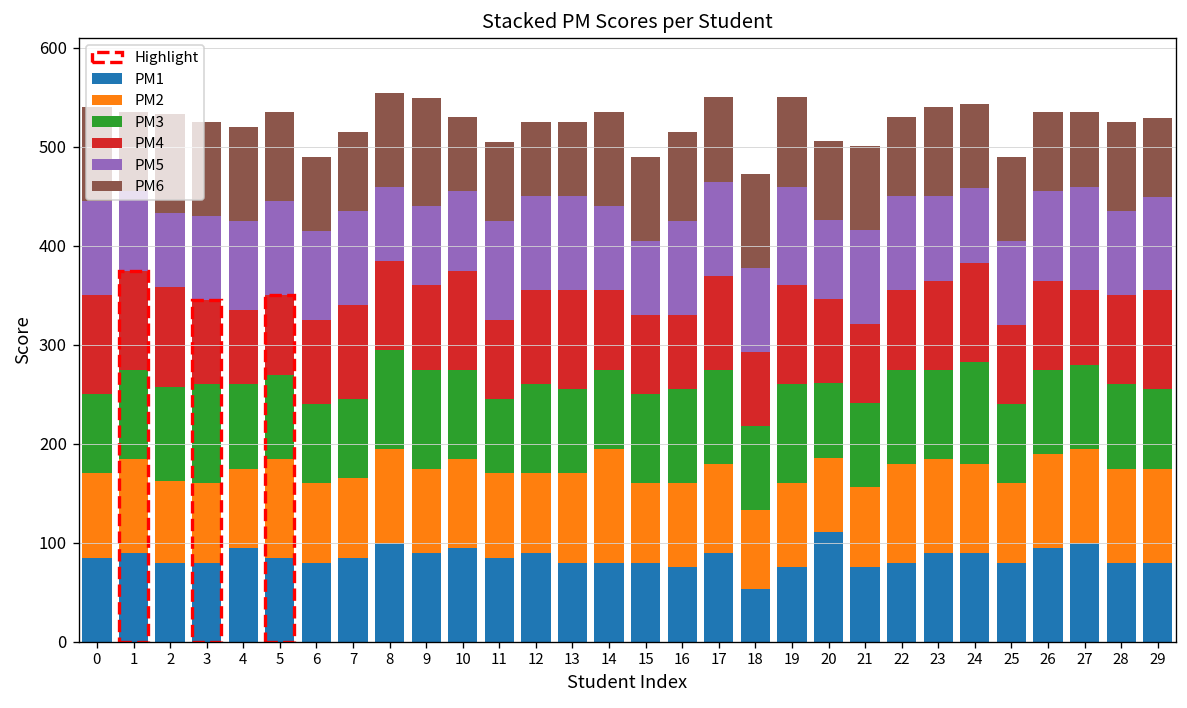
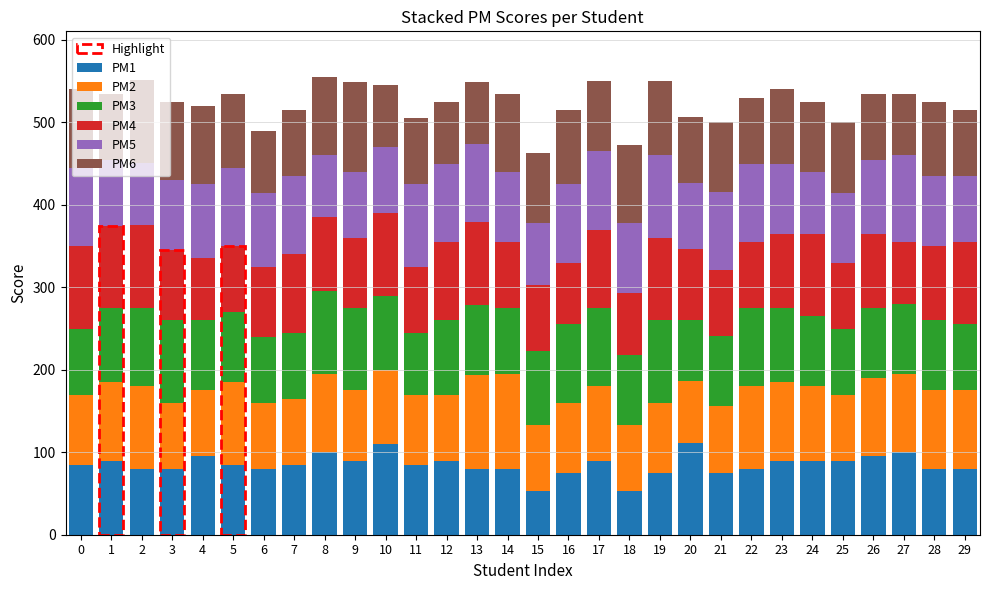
PM2, 2: 80 -> 100
PM1, 10: 100 -> 110
PM2, 13: 90 -> 110
PM1, 15: 80 -> 50
PM3, 24: 100 -> 90
PM1, 25: 80 -> 90
PM5, 29: 90 -> 80
